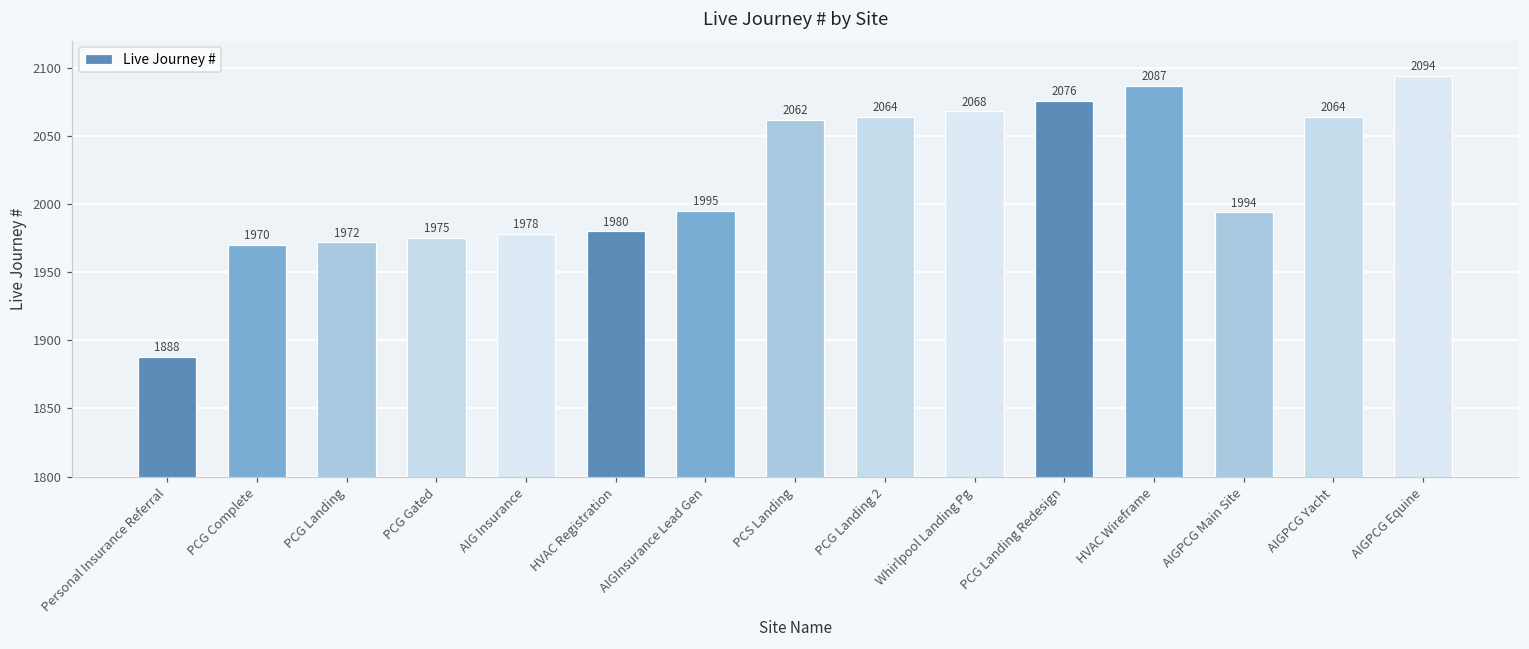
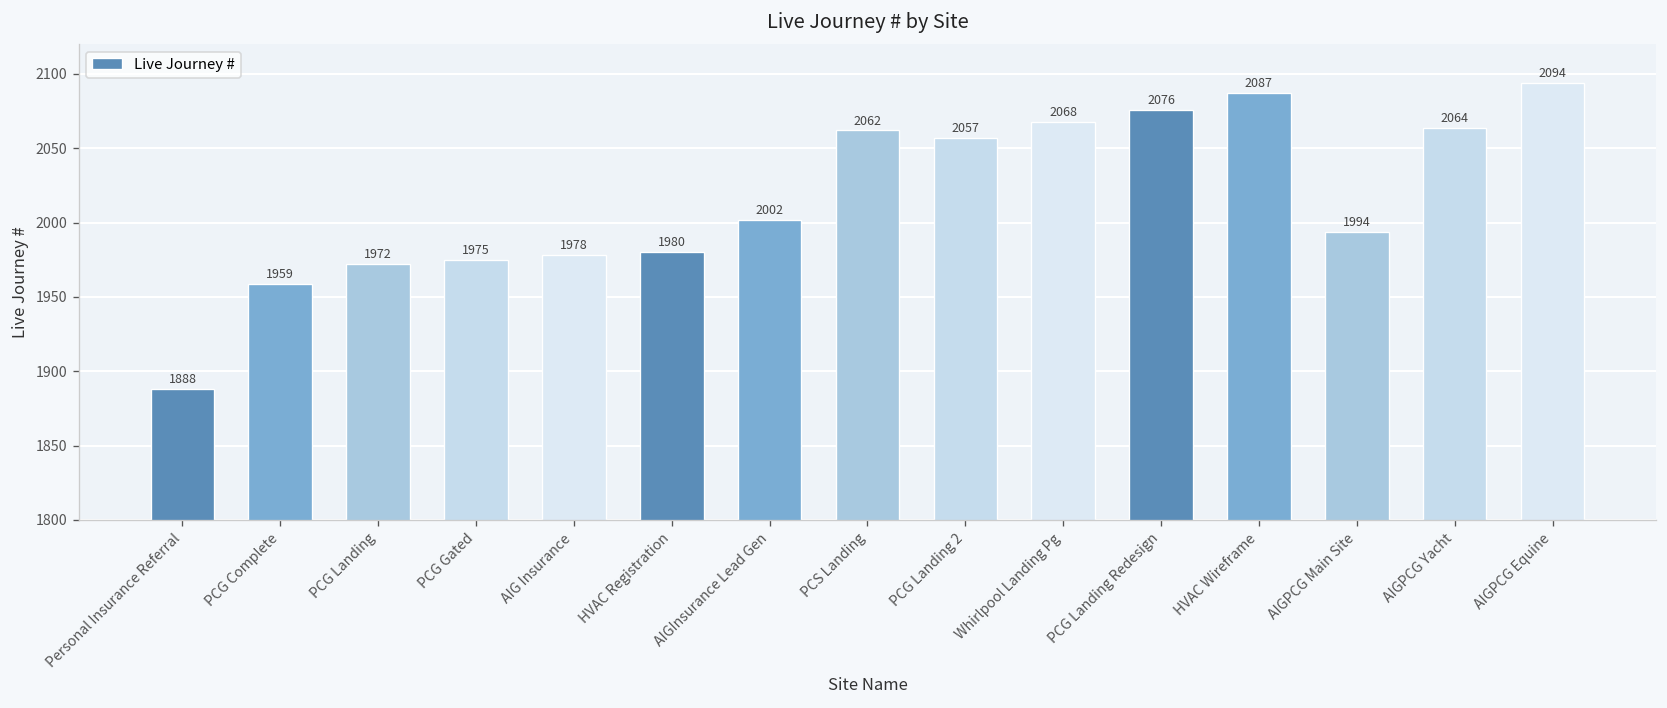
PCG Complete: 1970 -> 1959
AIGInsurance Lead Gen: 1995 -> 2002
PCG Landing 2: 2064 -> 2057
